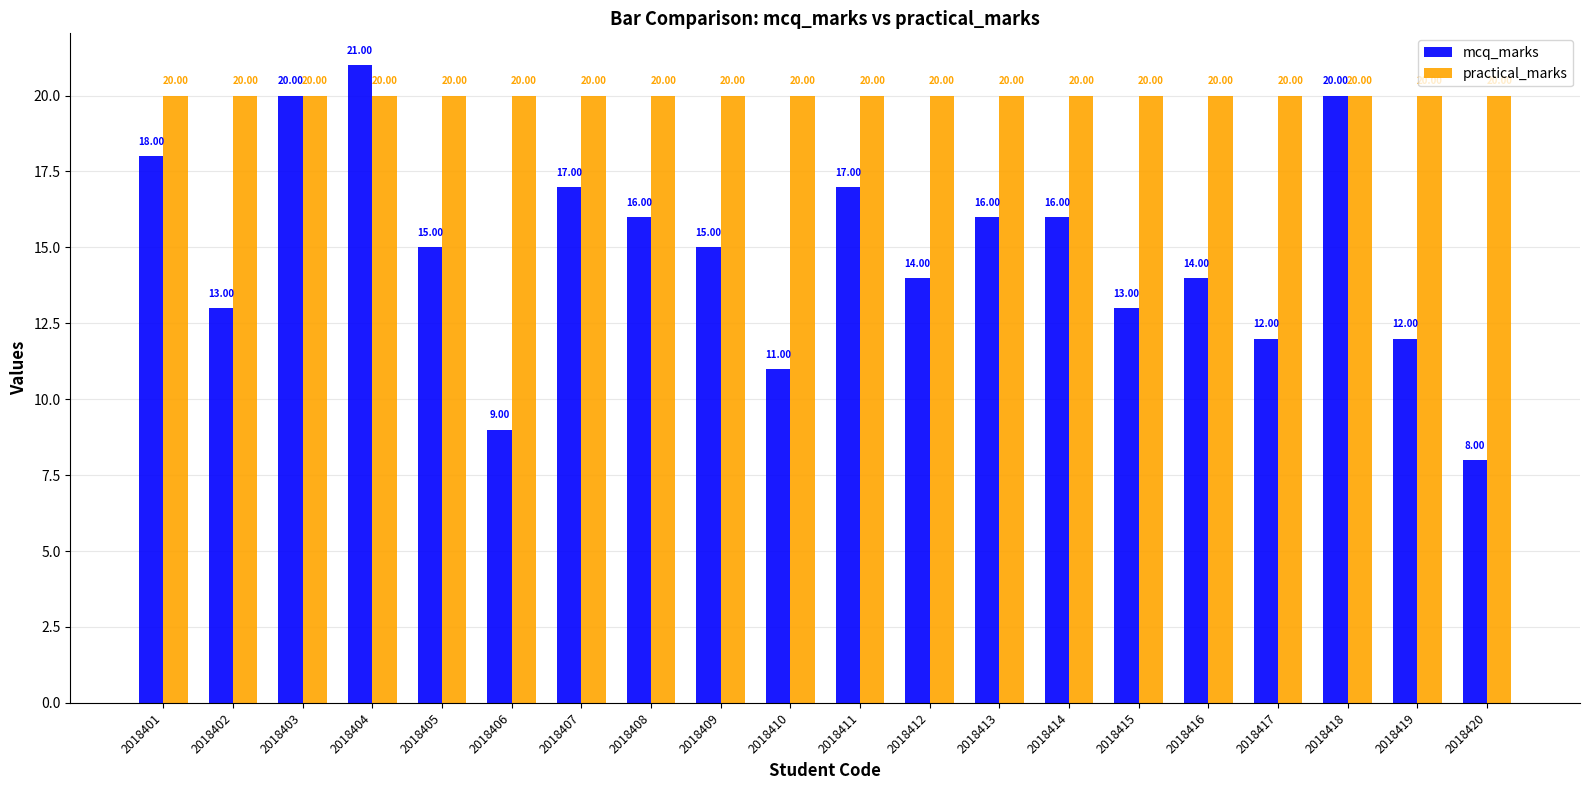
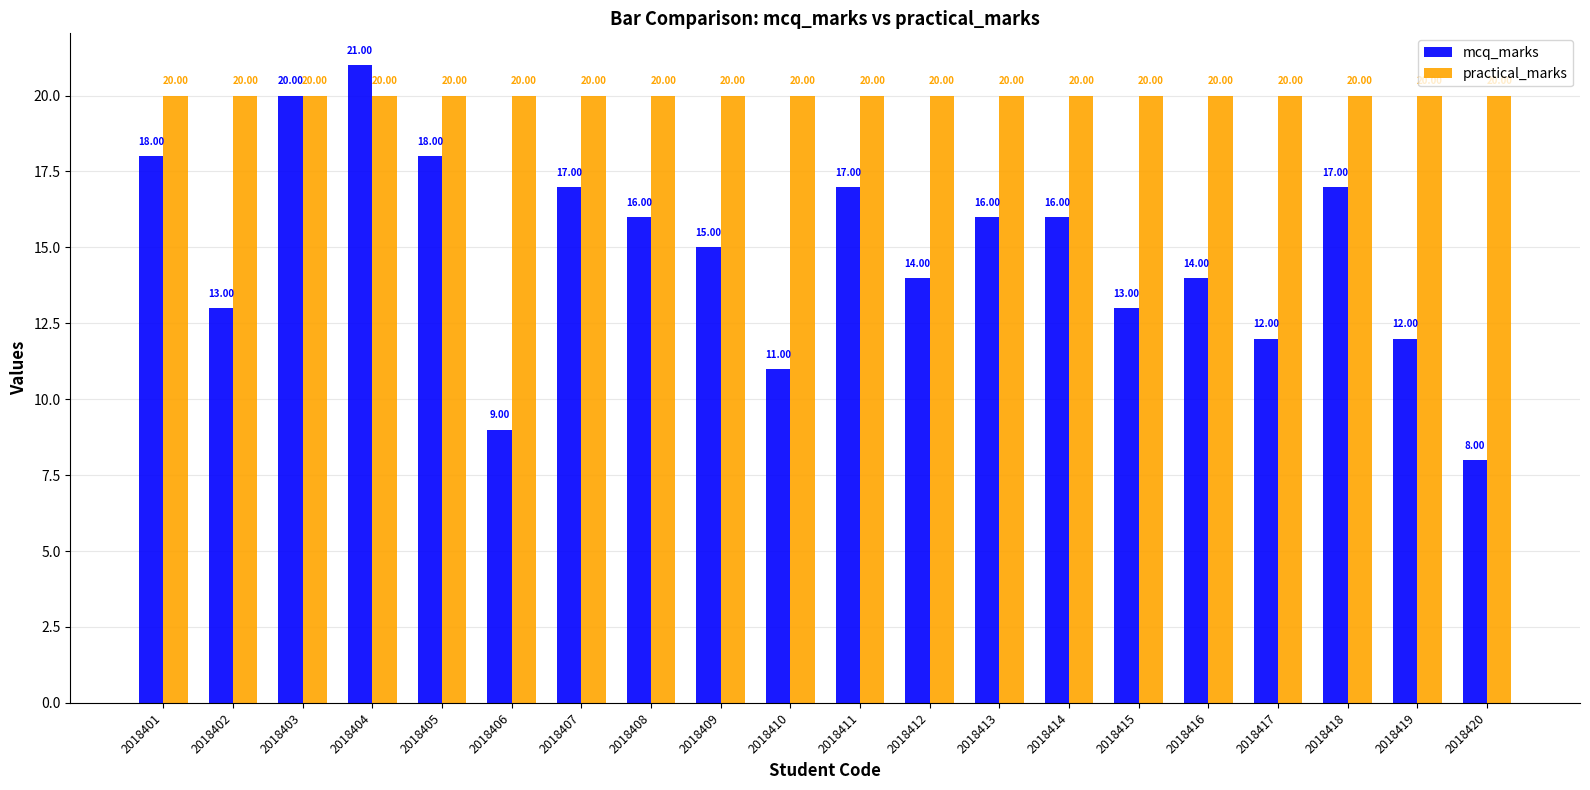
mcq_marks, 2018405: 15.00 -> 18.00
mcq_marks, 2018418: 20.00 -> 17.00
